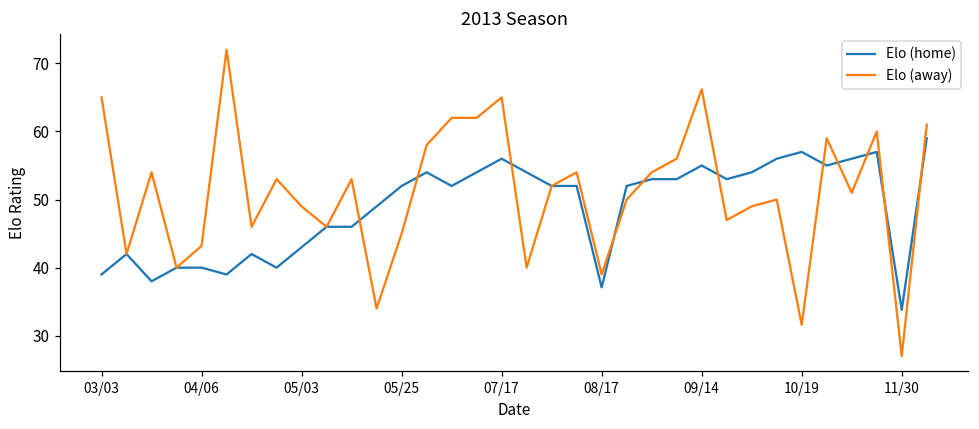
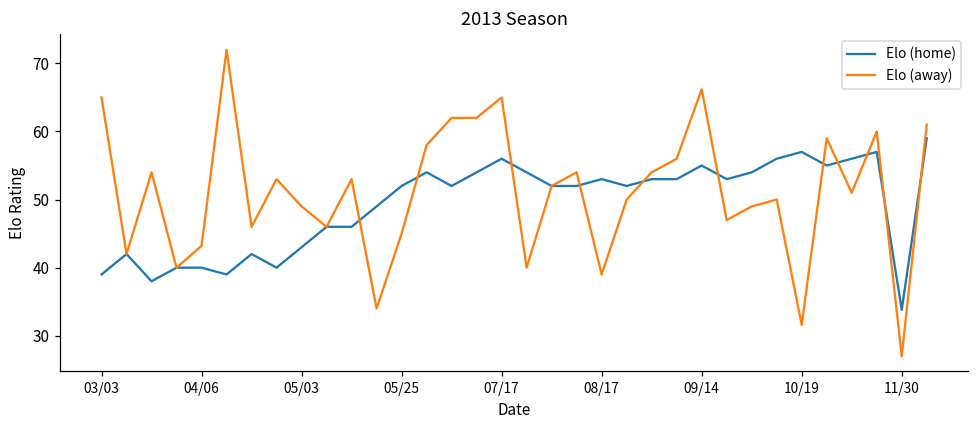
Elo (home), 08/17: 37 -> 53
